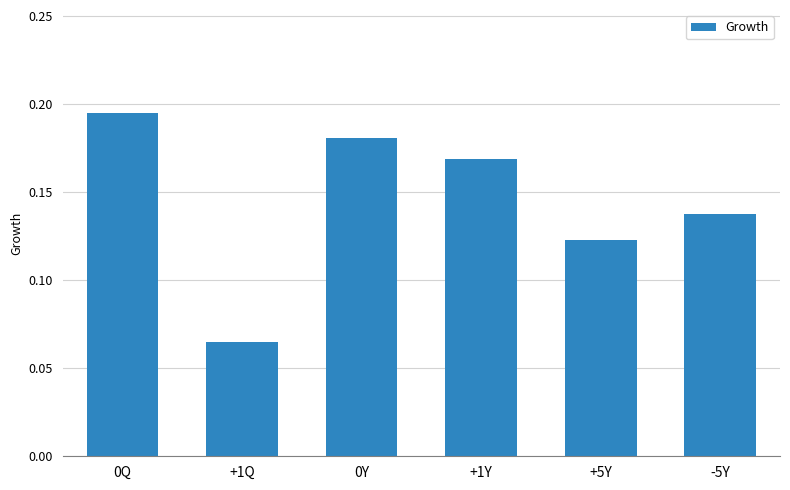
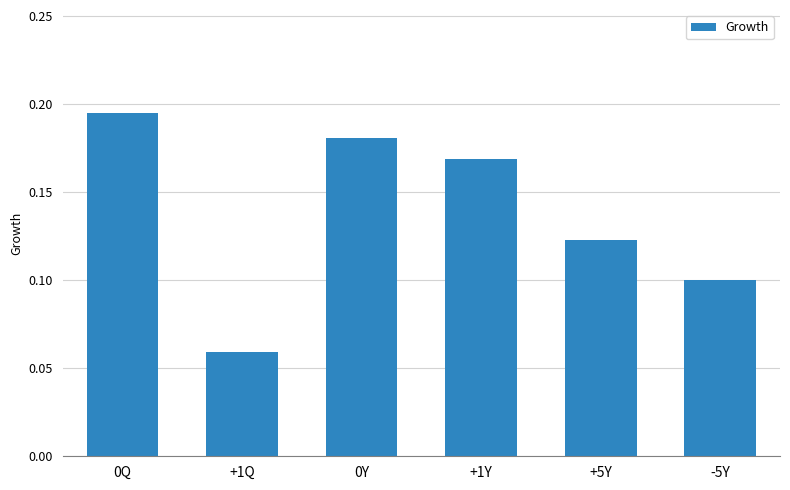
+1Q: 0.065 -> 0.059
-5Y: 0.137 -> 0.100
